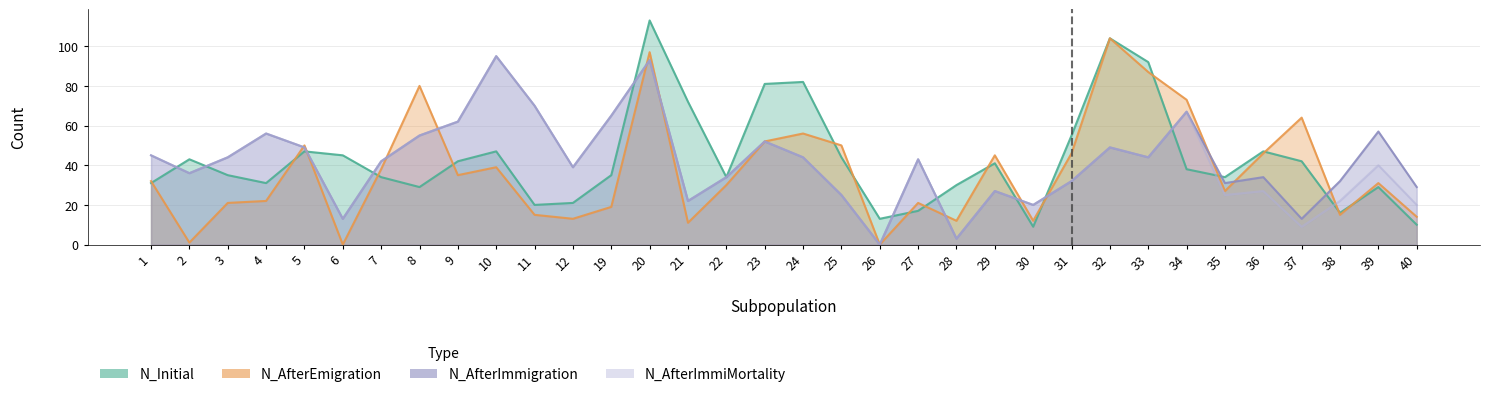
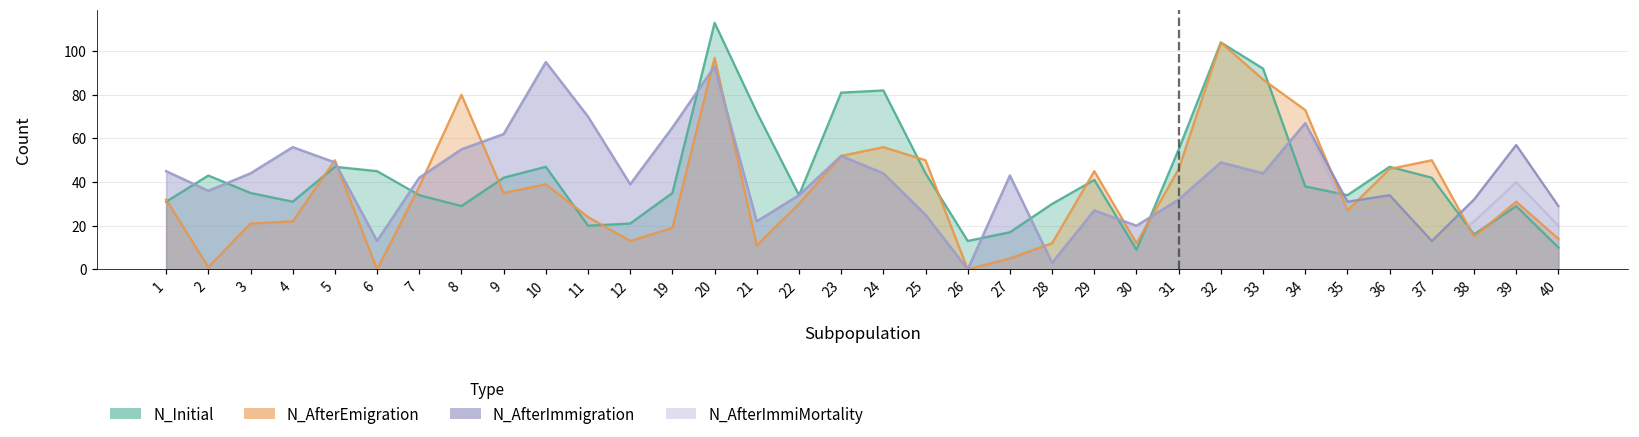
N_AfterEmigration, 11: 15 -> 24
N_AfterEmigration, 27: 21 -> 5
N_AfterEmigration, 37: 64 -> 50
